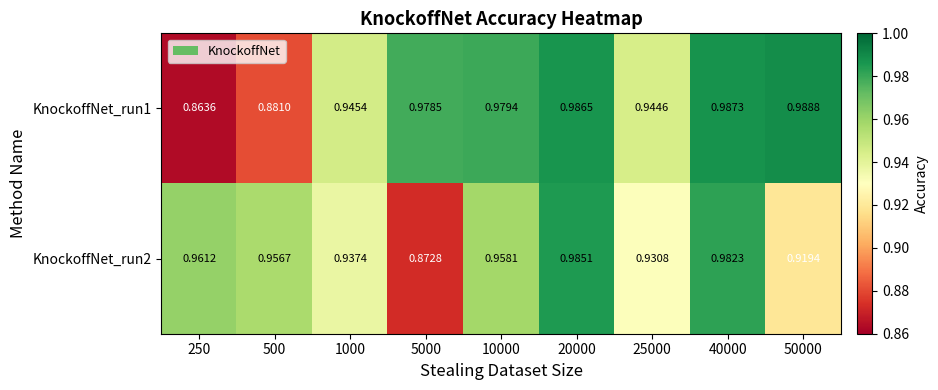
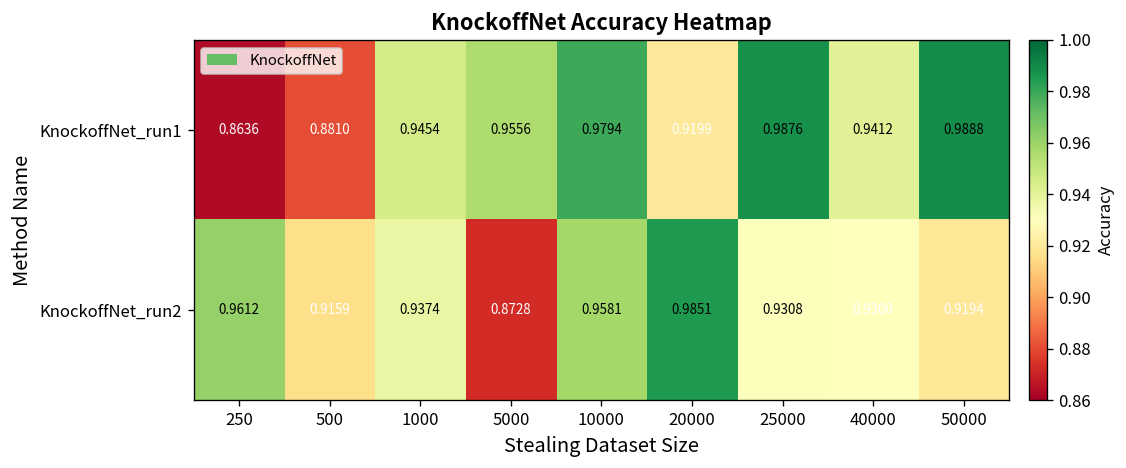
KnockoffNet_run1, 5000: 0.9785 -> 0.9556
KnockoffNet_run1, 20000: 0.9865 -> 0.9199
KnockoffNet_run1, 25000: 0.9446 -> 0.9876
KnockoffNet_run1, 40000: 0.9873 -> 0.9412
KnockoffNet_run2, 500: 0.9567 -> 0.9159
KnockoffNet_run2, 40000: 0.9823 -> 0.9300
